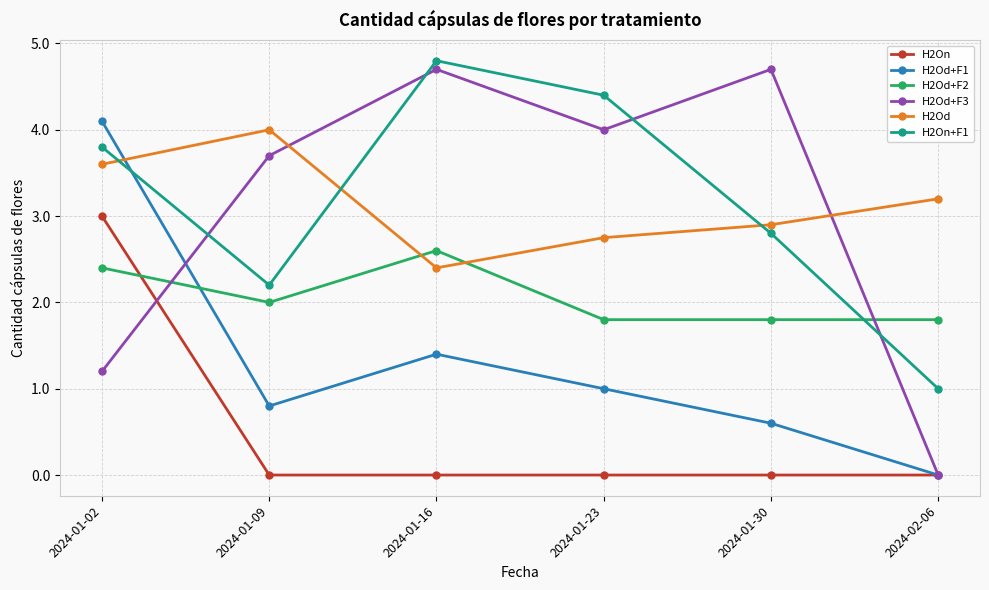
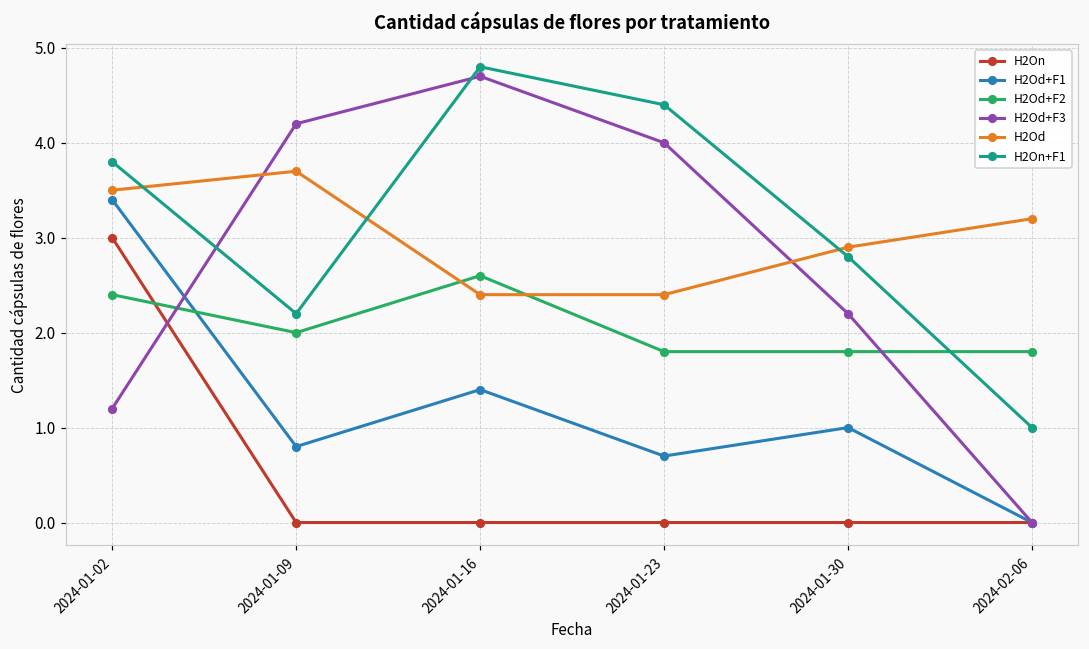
H2Od+F1, 2024-01-02: 4.1 -> 3.4
H2Od, 2024-01-02: 3.6 -> 3.5
H2Od+F3, 2024-01-09: 3.7 -> 4.2
H2Od, 2024-01-09: 4.0 -> 3.7
H2Od+F1, 2024-01-23: 1.0 -> 0.7
H2Od, 2024-01-23: 2.8 -> 2.4
H2Od+F1, 2024-01-30: 0.6 -> 1.0
H2Od+F3, 2024-01-30: 4.7 -> 2.2
